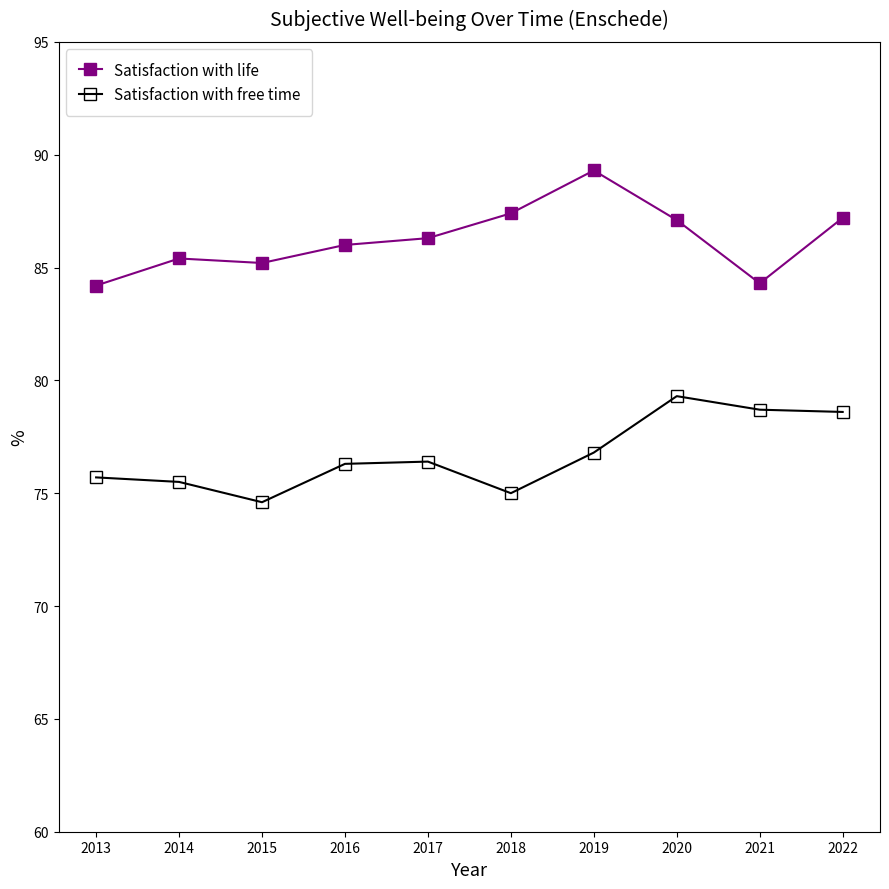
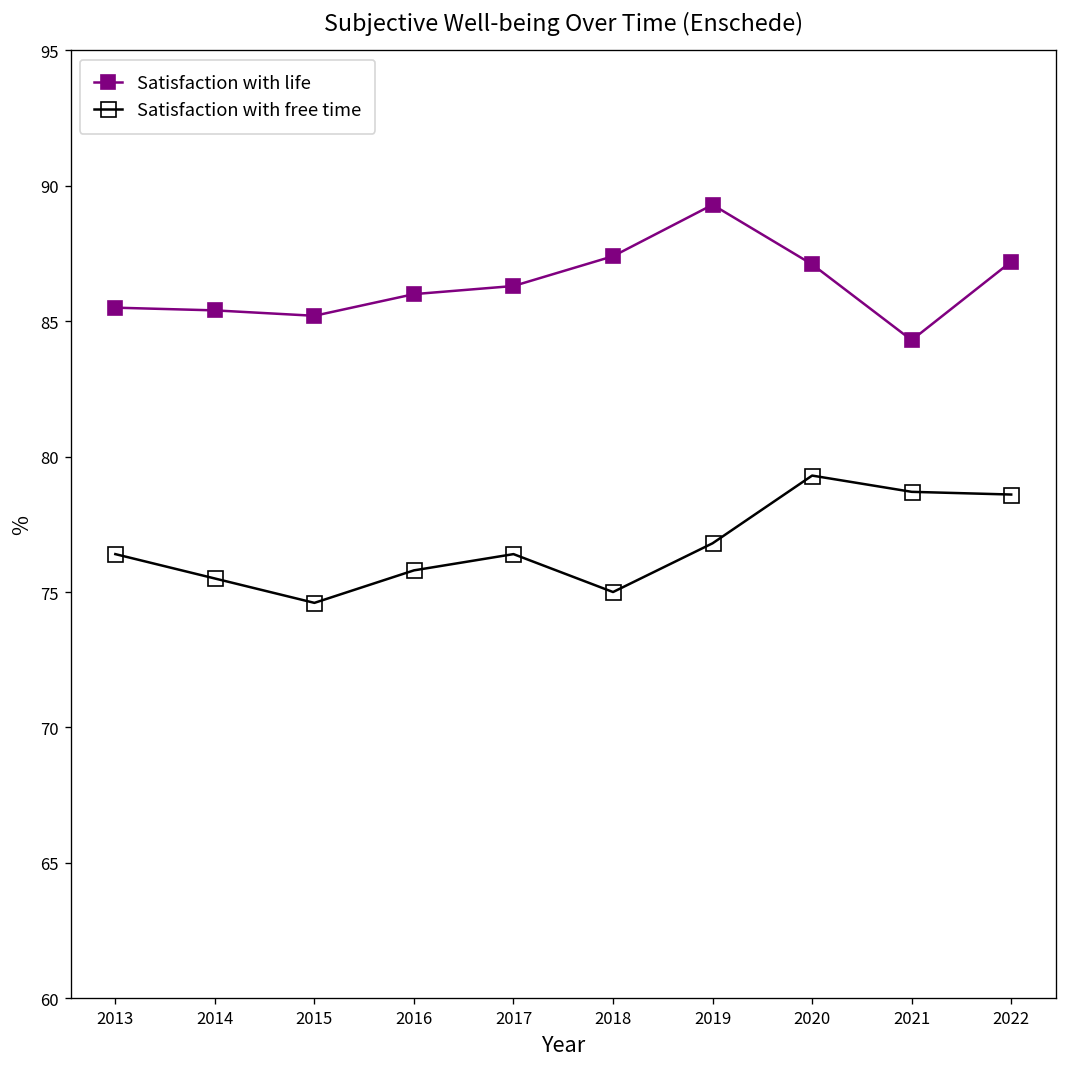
Satisfaction with life, 2013: 84.2 -> 85.5
Satisfaction with free time, 2013: 75.7 -> 76.4
Satisfaction with free time, 2016: 76.3 -> 75.8
